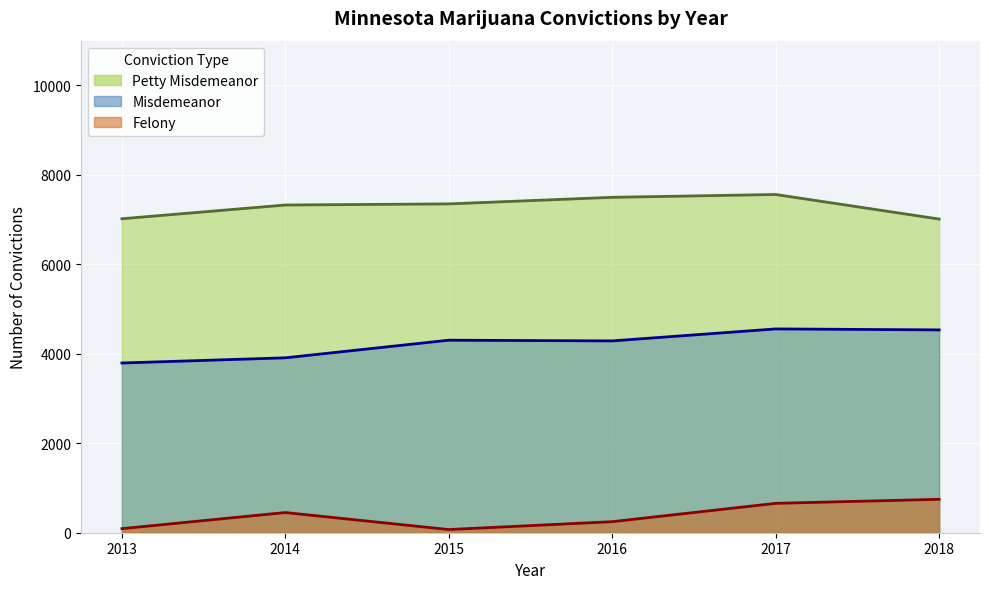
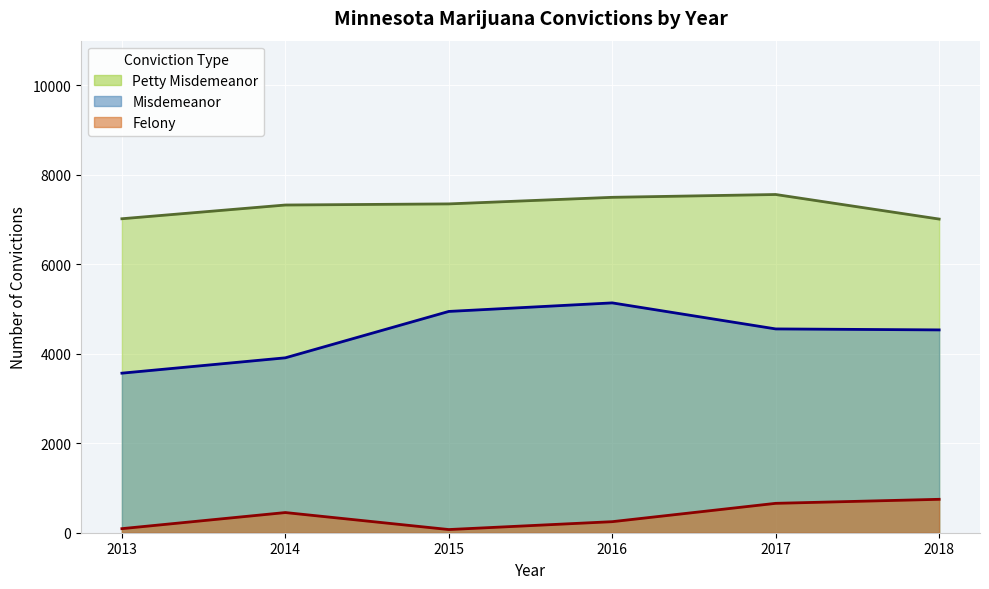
Misdemeanor, 2013: 3800 -> 3600
Misdemeanor, 2015: 4300 -> 4900
Misdemeanor, 2016: 4300 -> 5100
